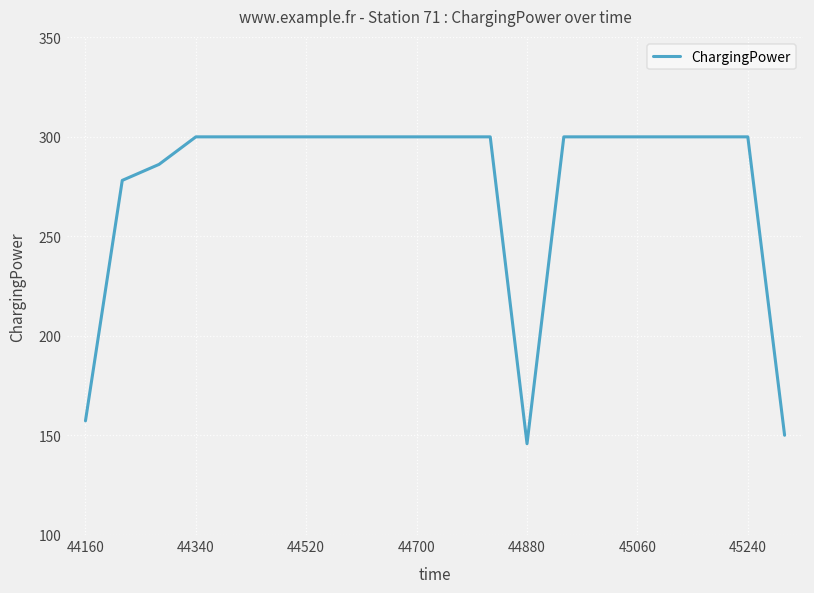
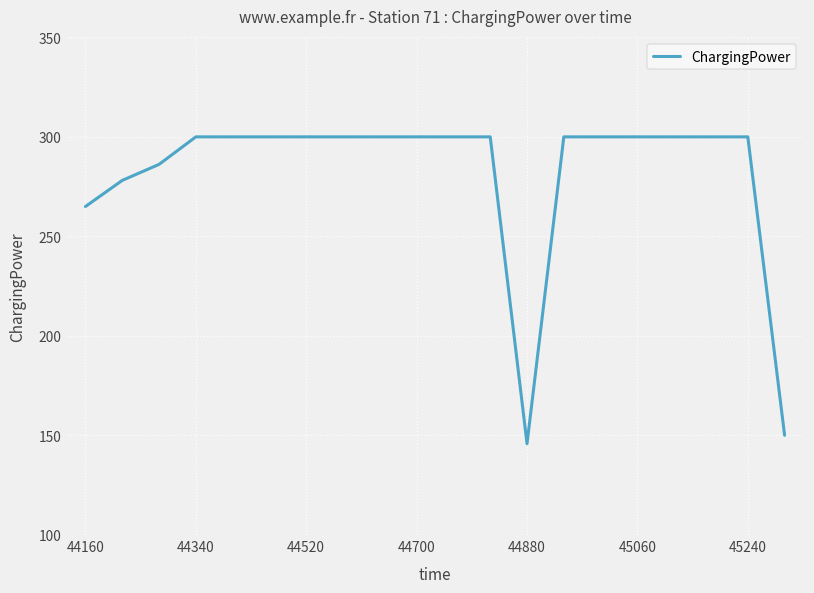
44160: 157 -> 265
